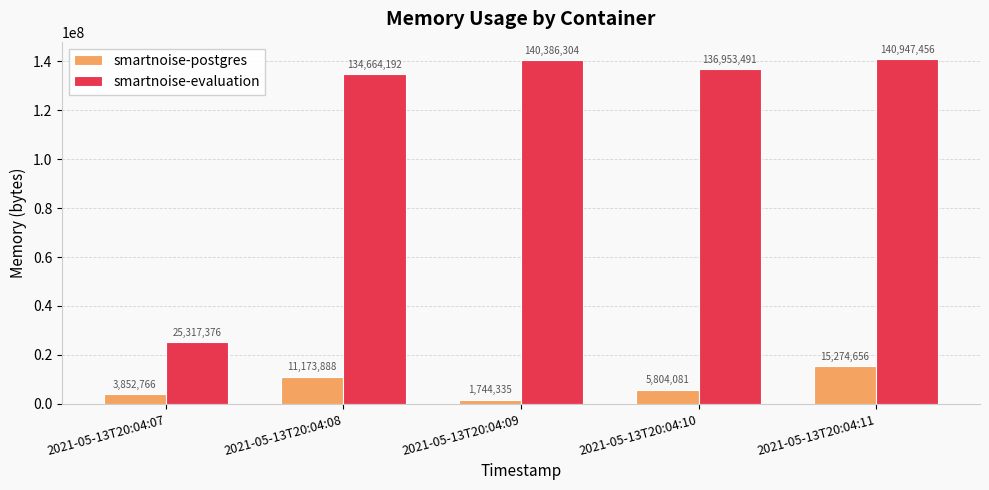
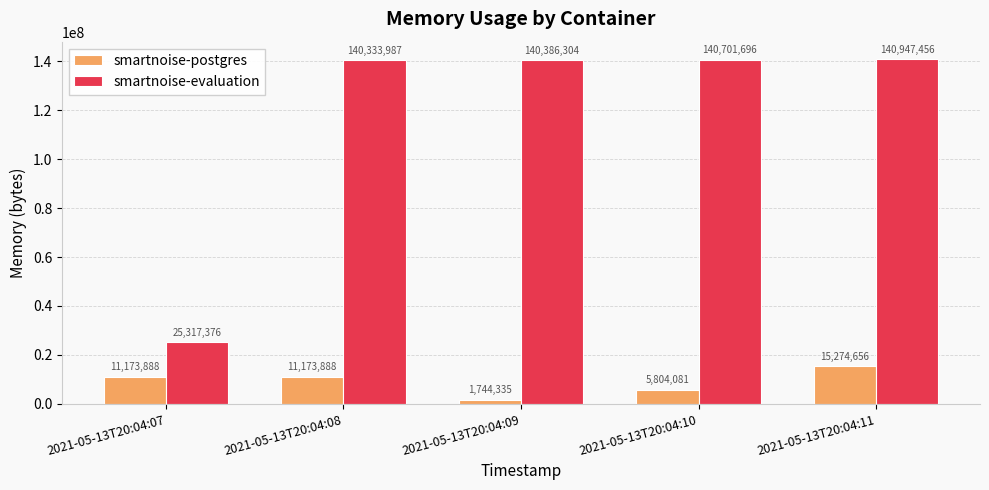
smartnoise-postgres, 2021-05-13T20:04:07: 3,852,766 -> 11,173,888
smartnoise-evaluation, 2021-05-13T20:04:08: 134,664,192 -> 140,333,987
smartnoise-evaluation, 2021-05-13T20:04:10: 136,953,491 -> 140,701,696
